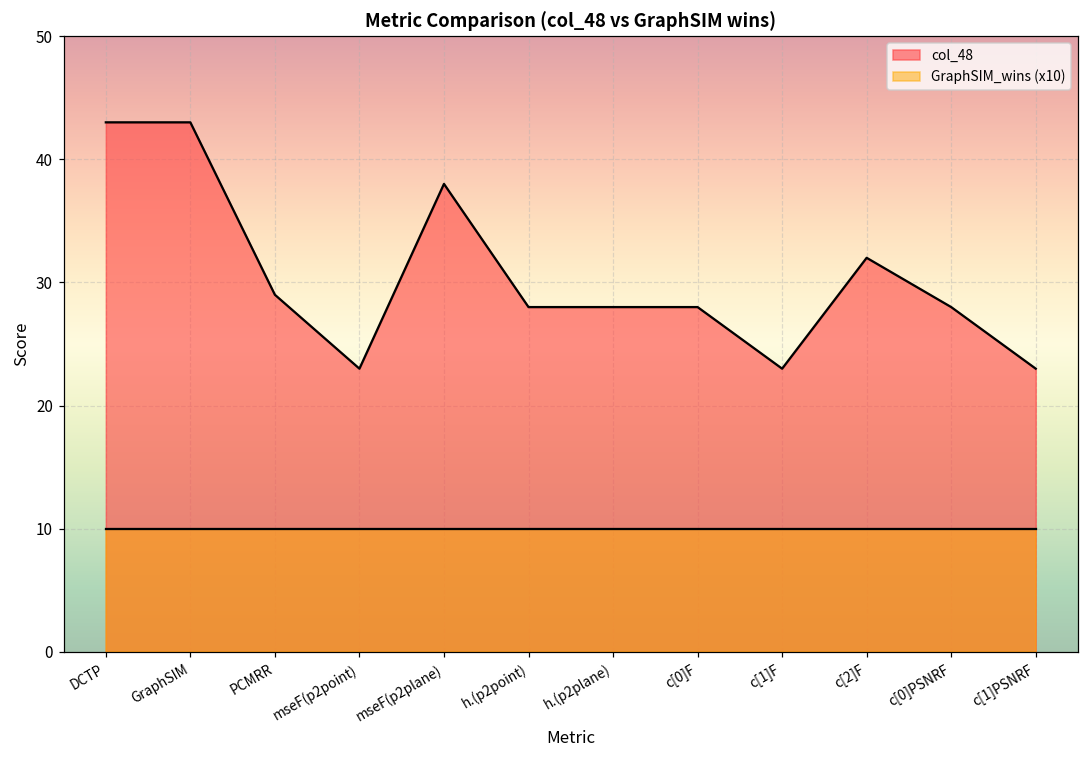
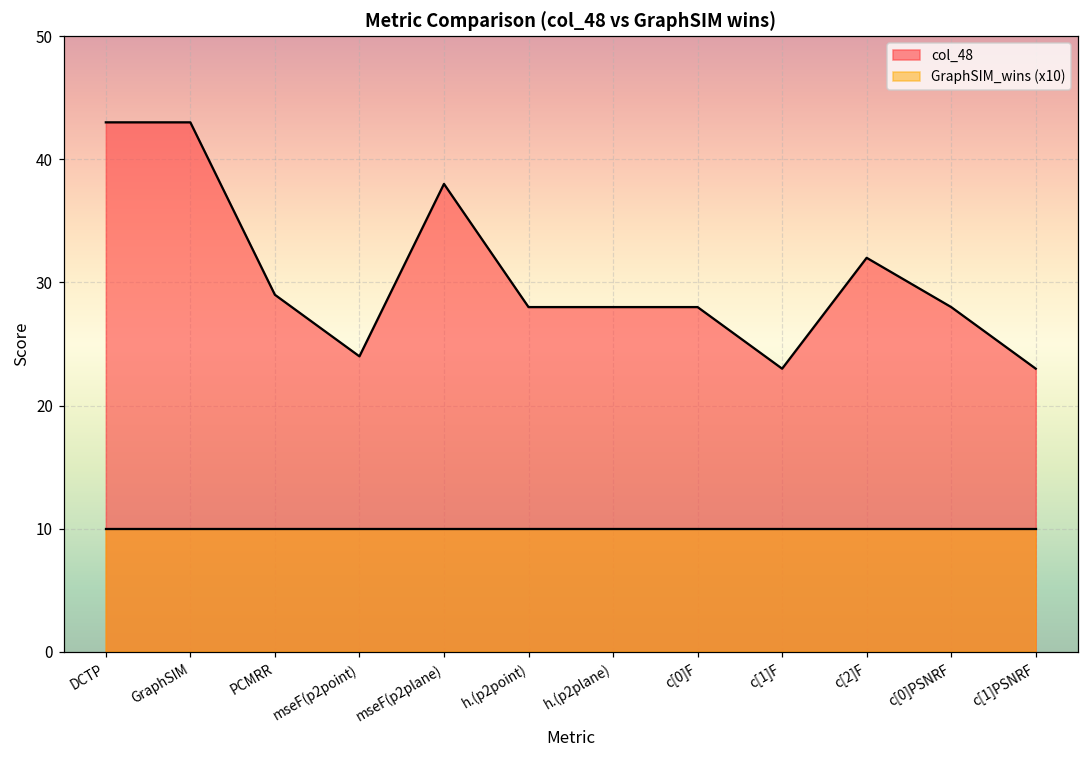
col_48, mseF(p2point): 23 -> 24
